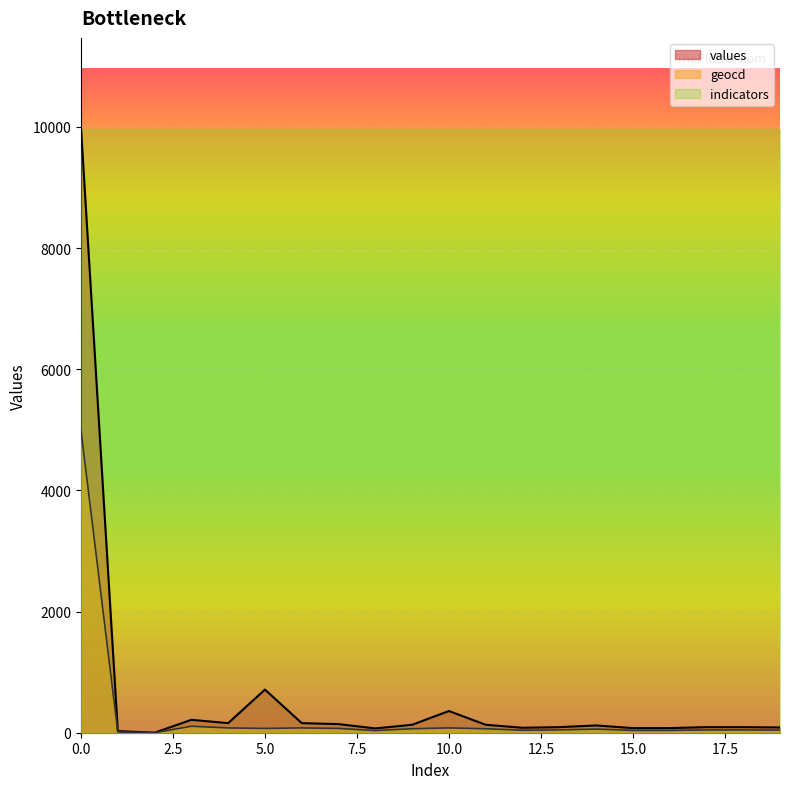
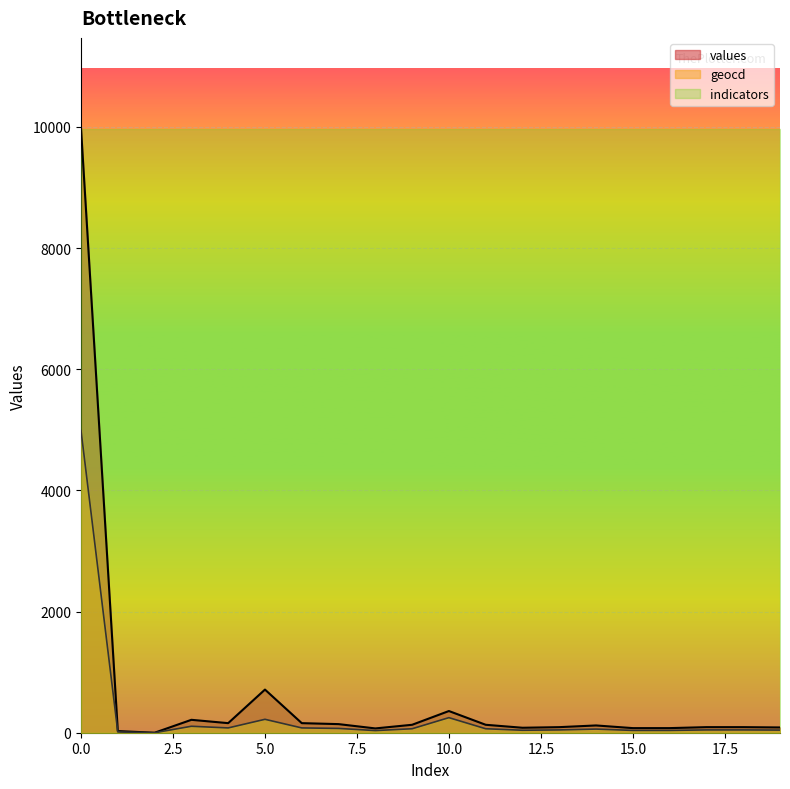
geocd, 5.0: 100 -> 200
geocd, 10.0: 100 -> 200
